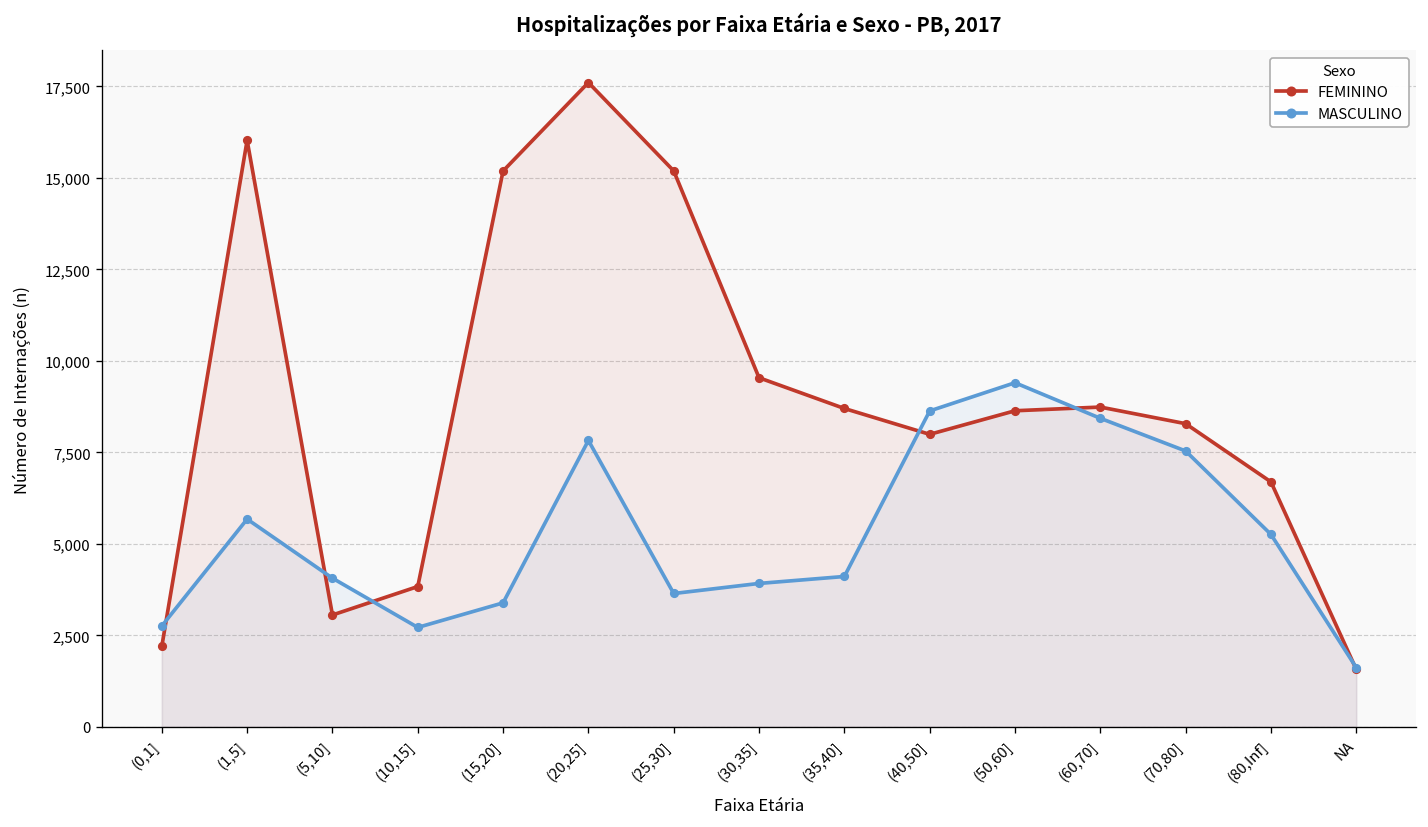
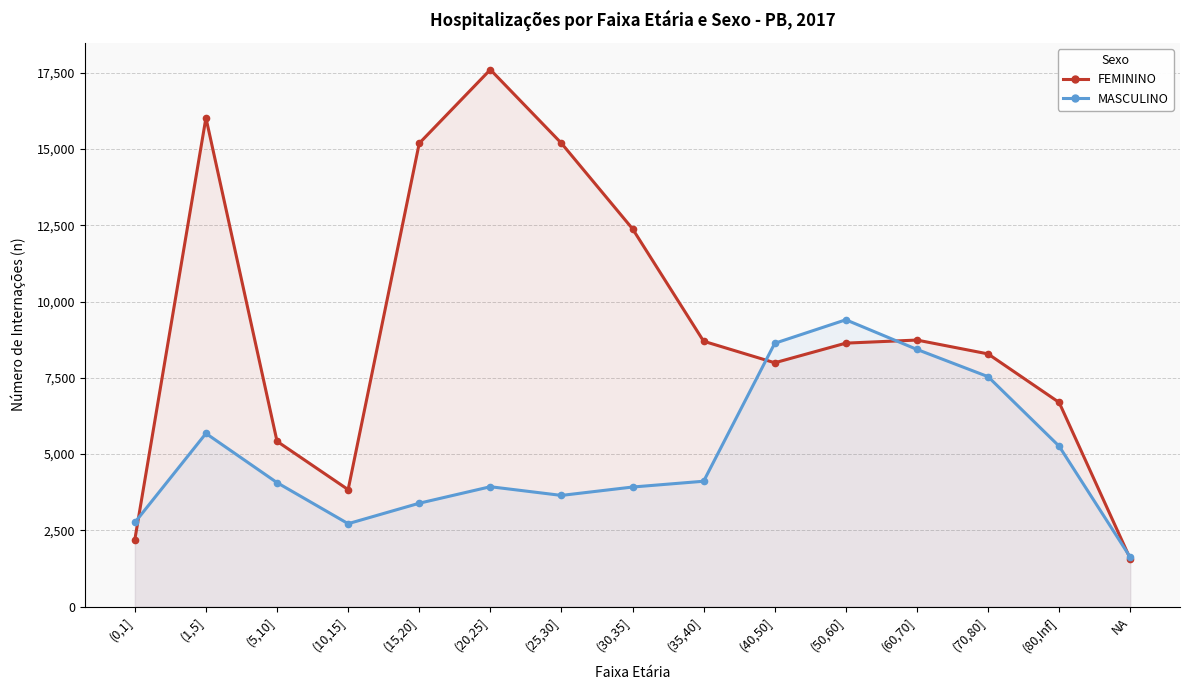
FEMININO, (5,10]: 3,100 -> 5,400
MASCULINO, (20,25]: 7,800 -> 3,900
FEMININO, (30,35]: 9,500 -> 12,400
